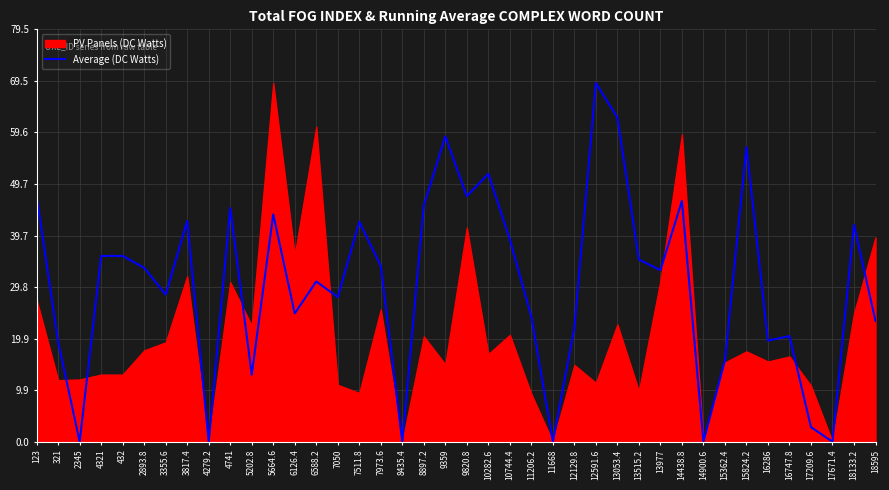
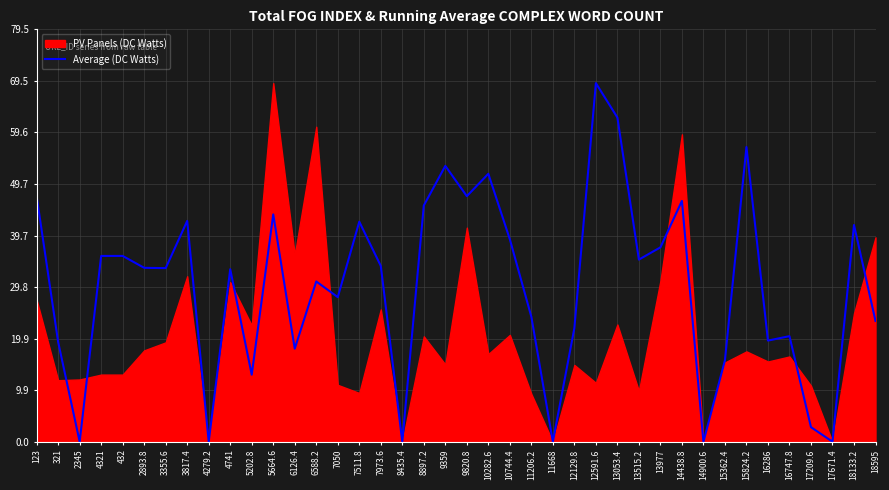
Average (DC Watts), 3355.6: 28 -> 33
Average (DC Watts), 4741: 45 -> 33
Average (DC Watts), 6126.4: 25 -> 18
Average (DC Watts), 9359: 59 -> 53
Average (DC Watts), 13977: 33 -> 37
